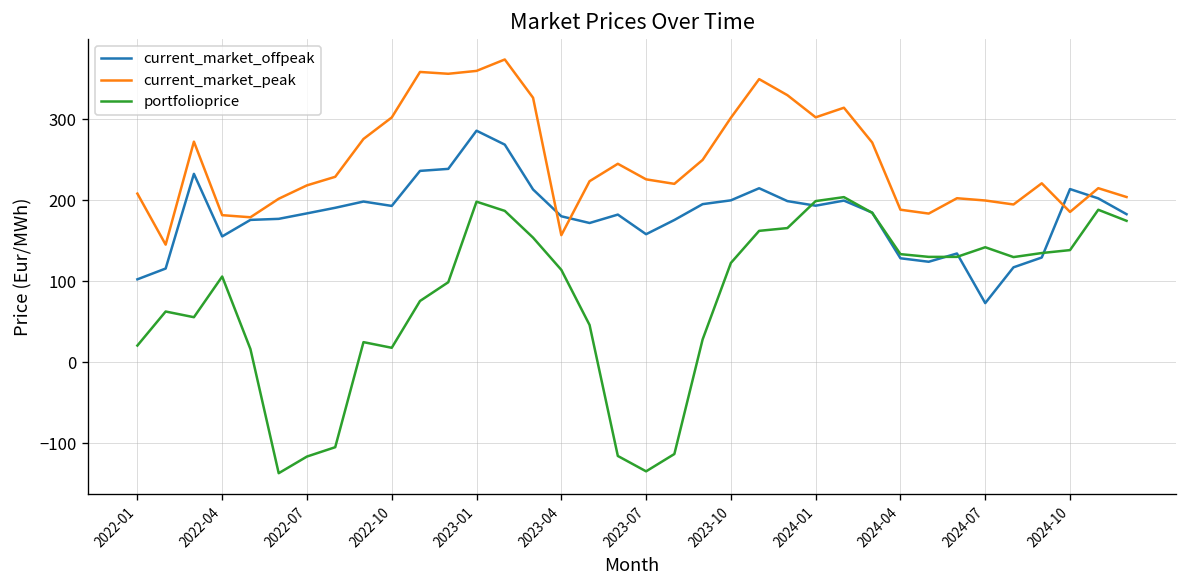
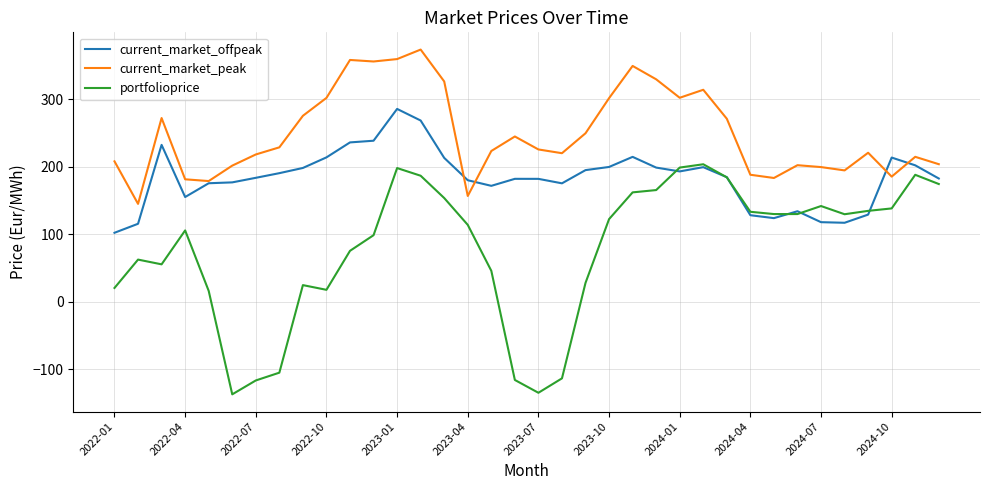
current_market_offpeak, 2022-10: 190 -> 210
current_market_offpeak, 2023-07: 160 -> 180
current_market_offpeak, 2024-07: 70 -> 120
